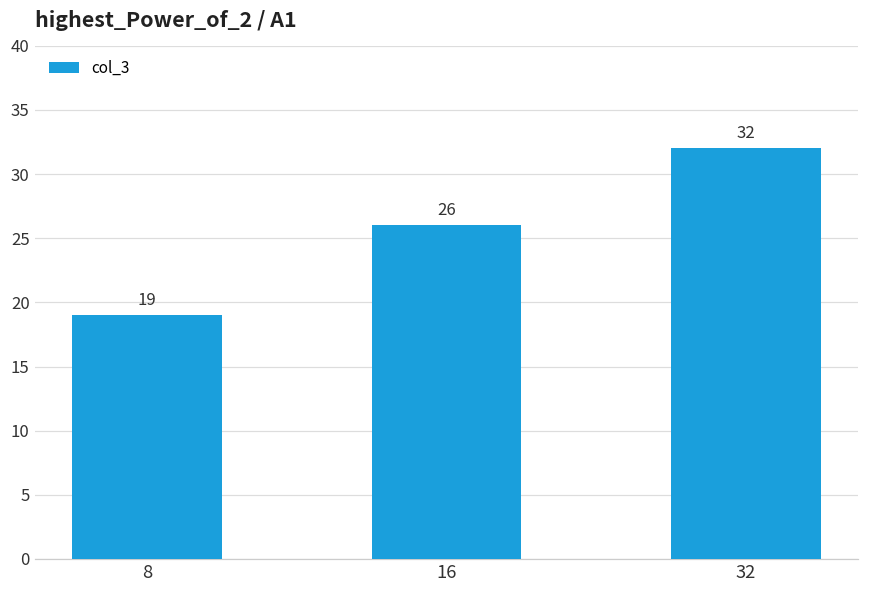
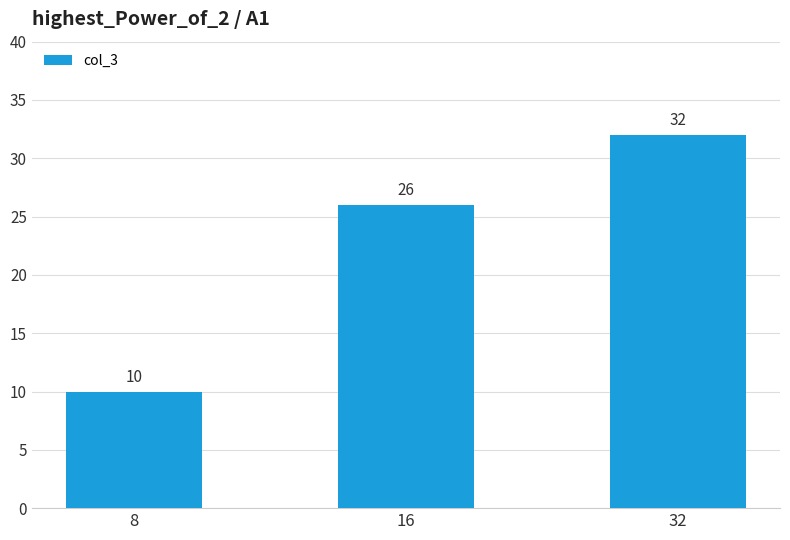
8: 19 -> 10
